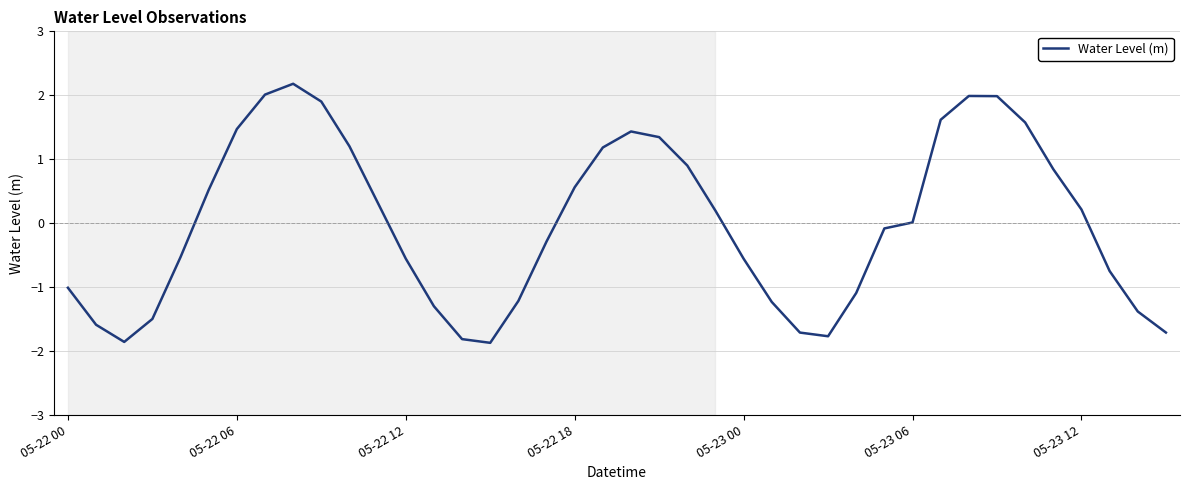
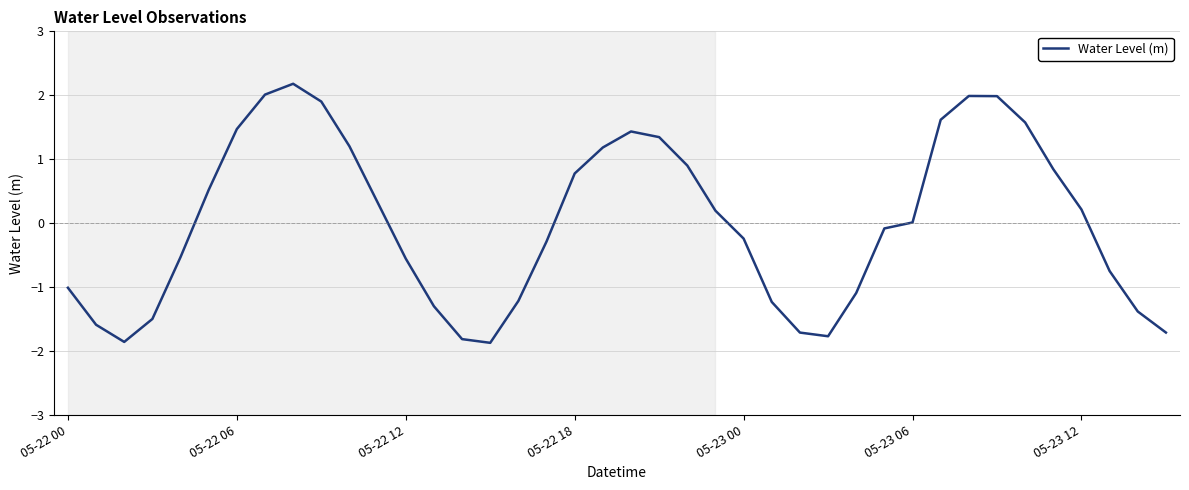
05-22 18: 0.6 -> 0.8
05-23 00: -0.6 -> -0.2
